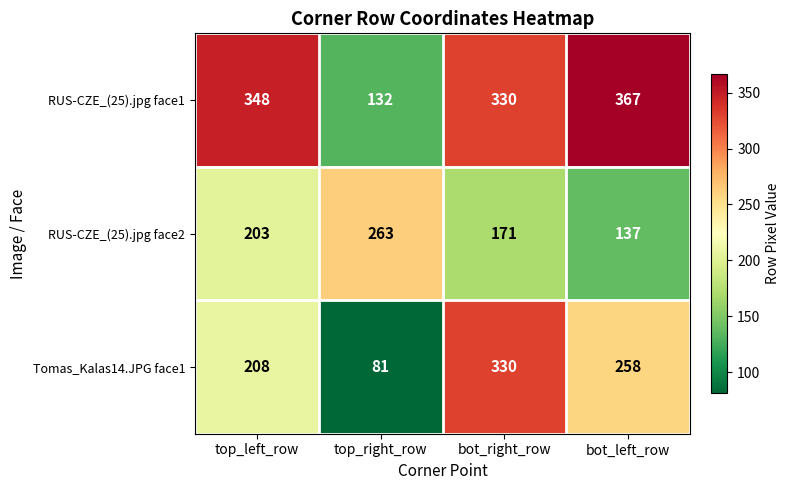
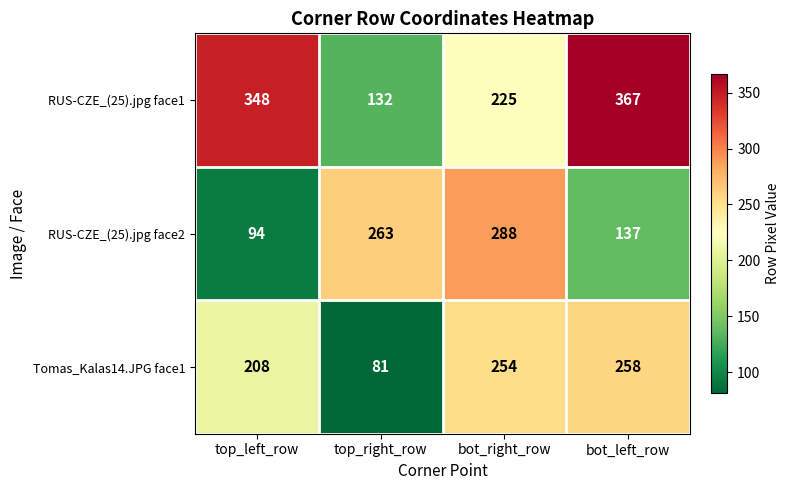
RUS-CZE_(25).jpg face1, bot_right_row: 330 -> 225
RUS-CZE_(25).jpg face2, top_left_row: 203 -> 94
RUS-CZE_(25).jpg face2, bot_right_row: 171 -> 288
Tomas_Kalas14.JPG face1, bot_right_row: 330 -> 254
